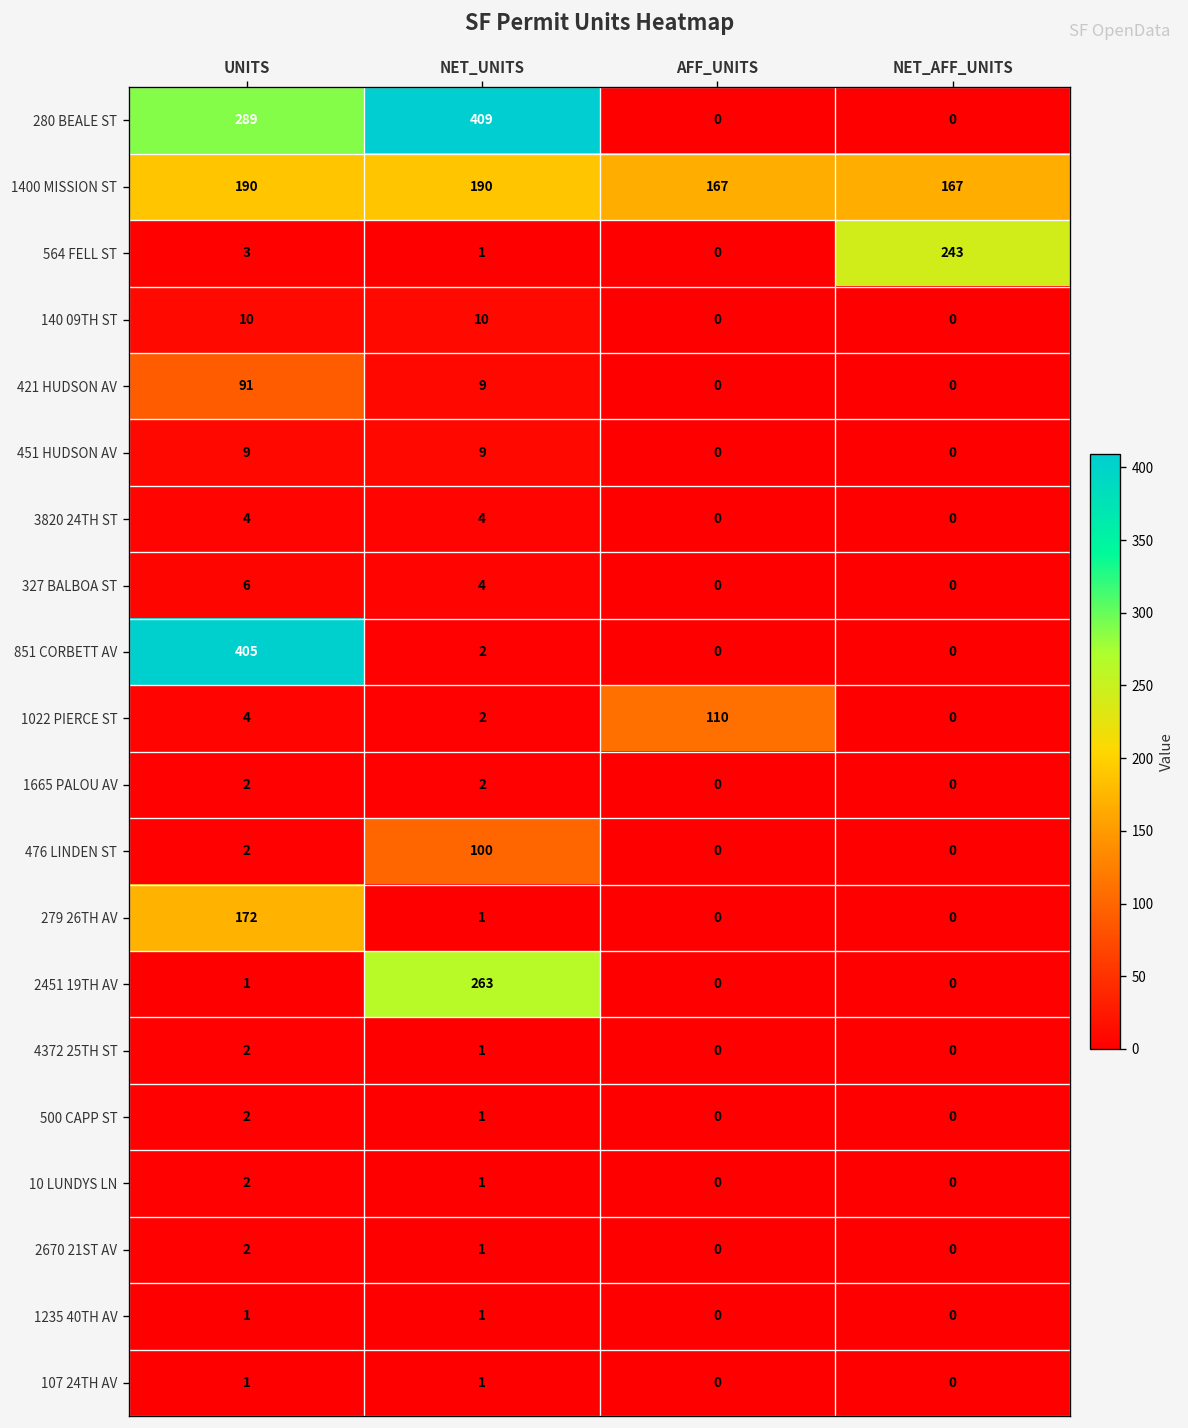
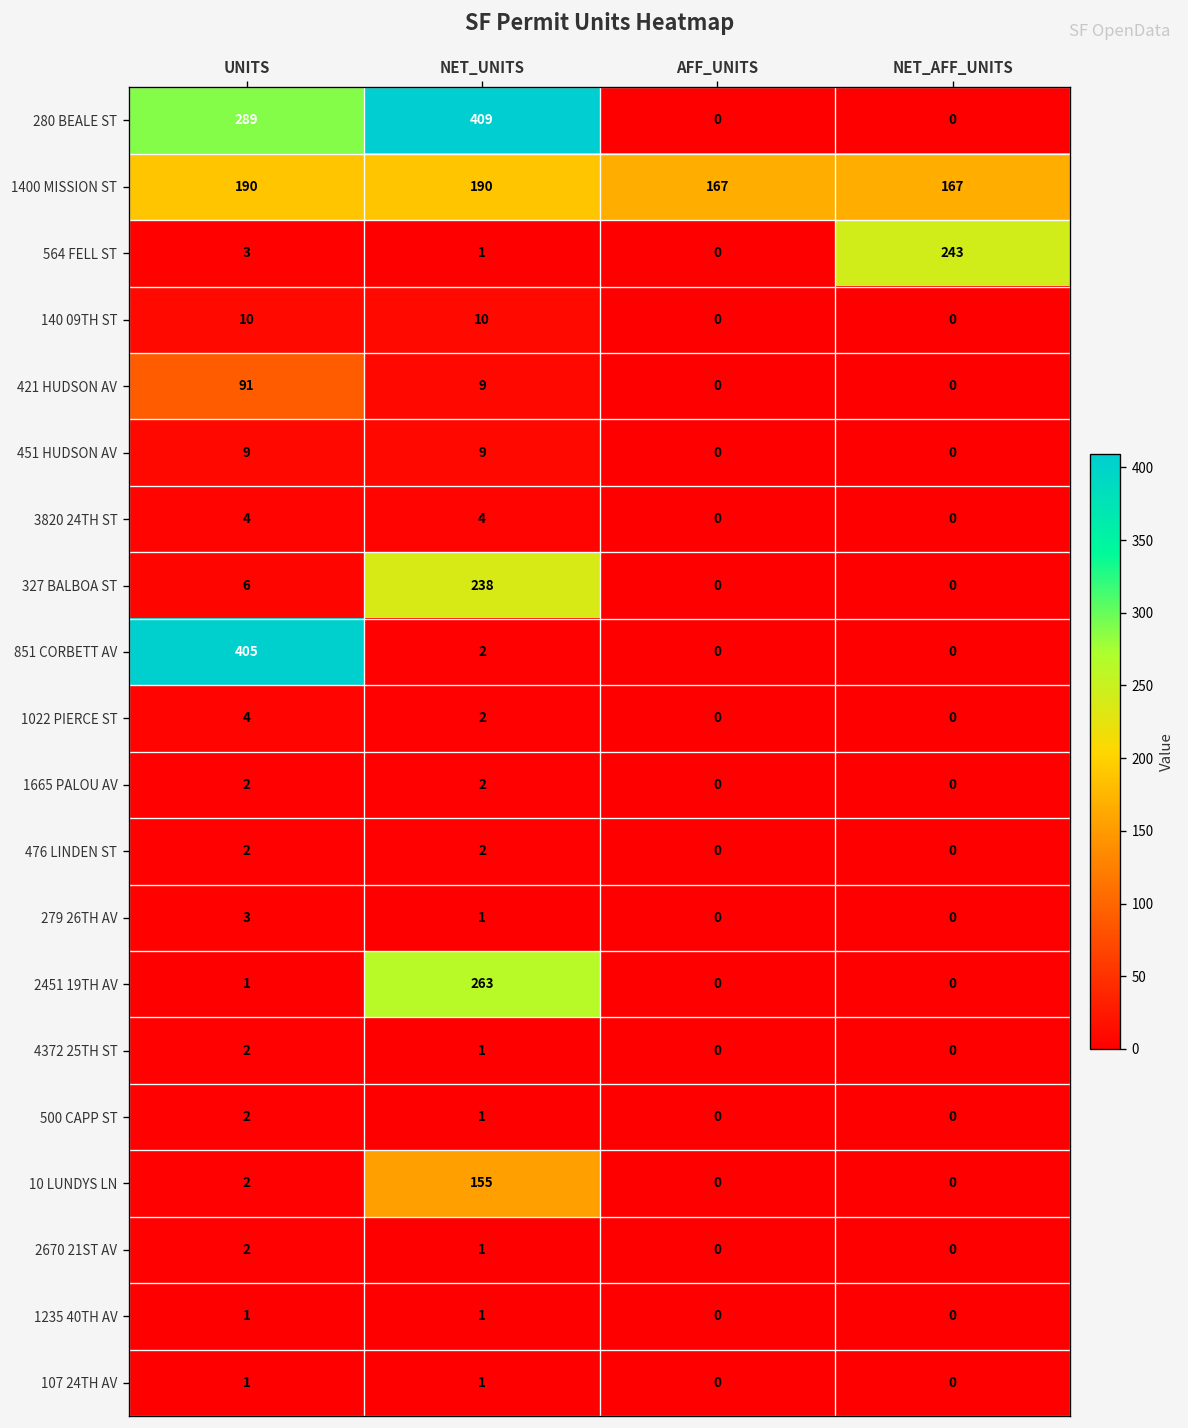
327 BALBOA ST, NET_UNITS: 4 -> 238
1022 PIERCE ST, AFF_UNITS: 110 -> 0
476 LINDEN ST, NET_UNITS: 100 -> 2
279 26TH AV, UNITS: 172 -> 3
10 LUNDYS LN, NET_UNITS: 1 -> 155
